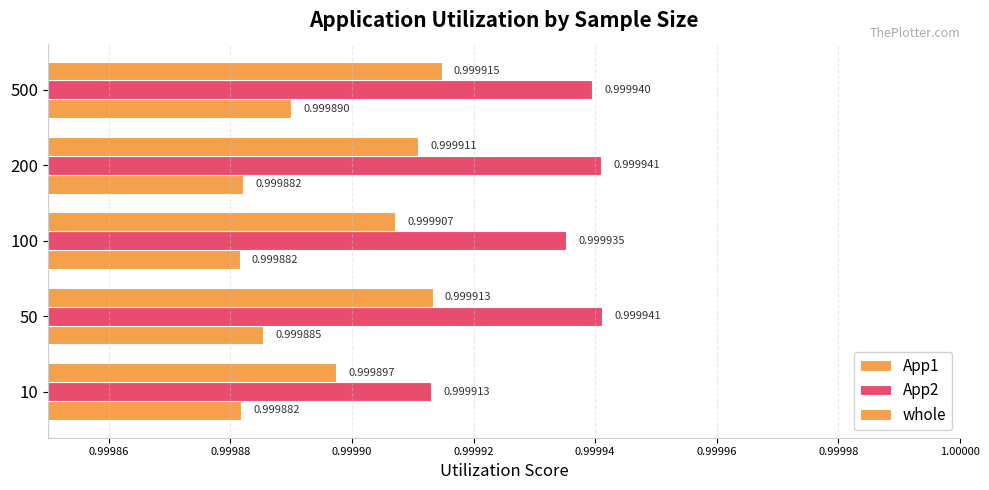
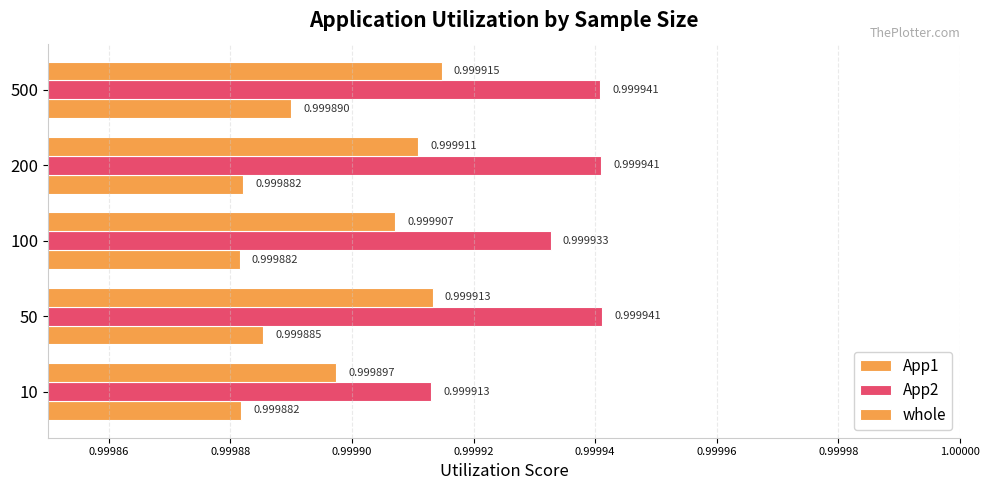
App2, 500: 0.999940 -> 0.999941
App2, 100: 0.999935 -> 0.999933
